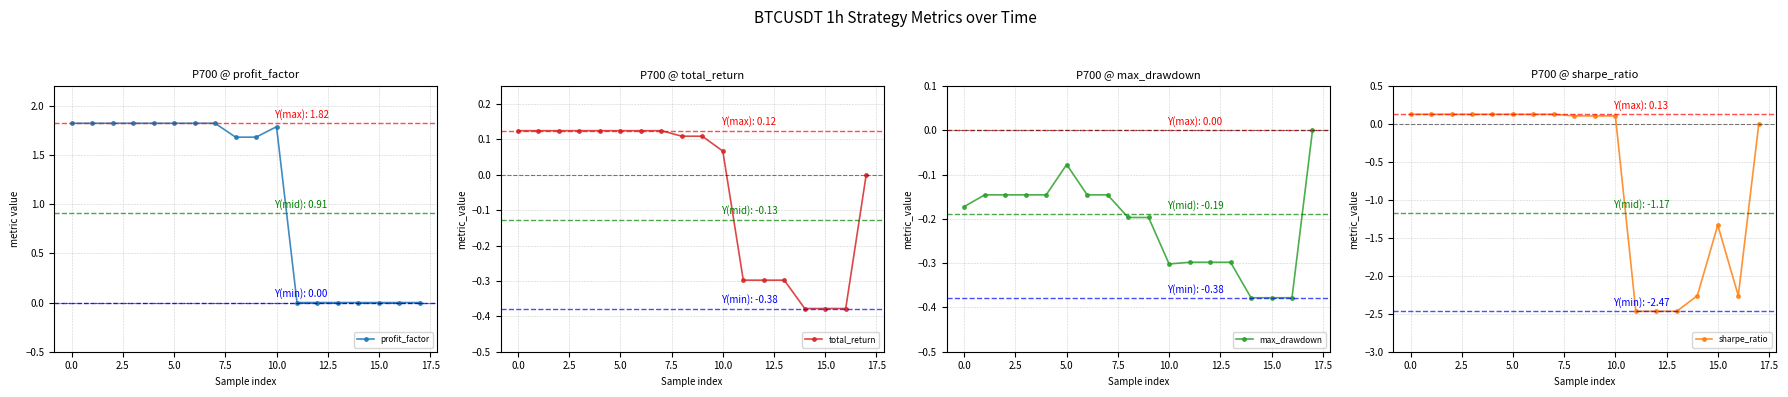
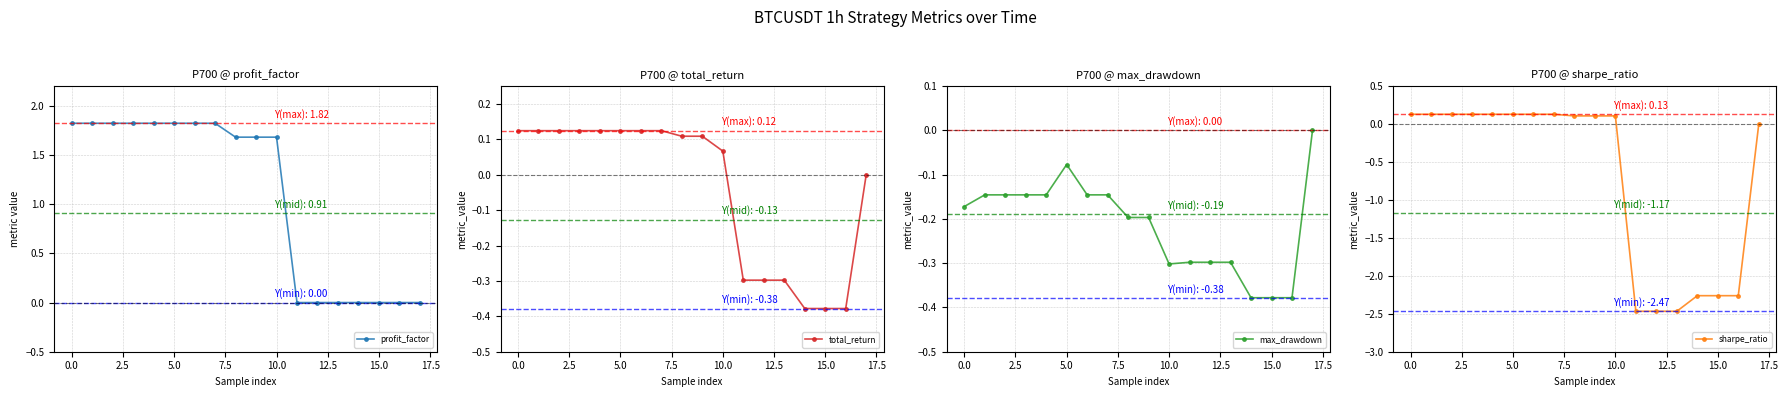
P700 @ profit_factor, 10.0: 1.8 -> 1.7
P700 @ sharpe_ratio, 15.0: -1.3 -> -2.3
